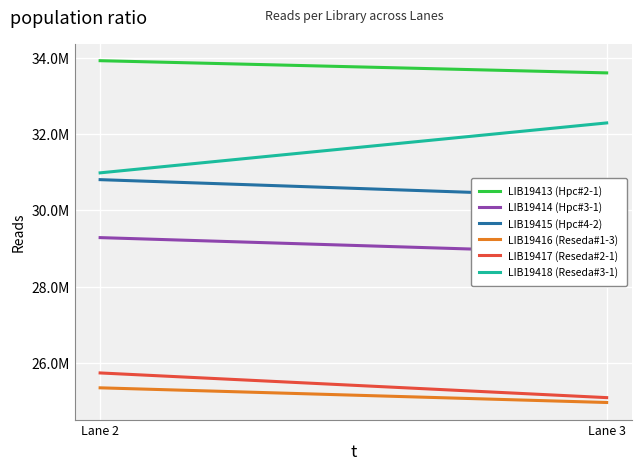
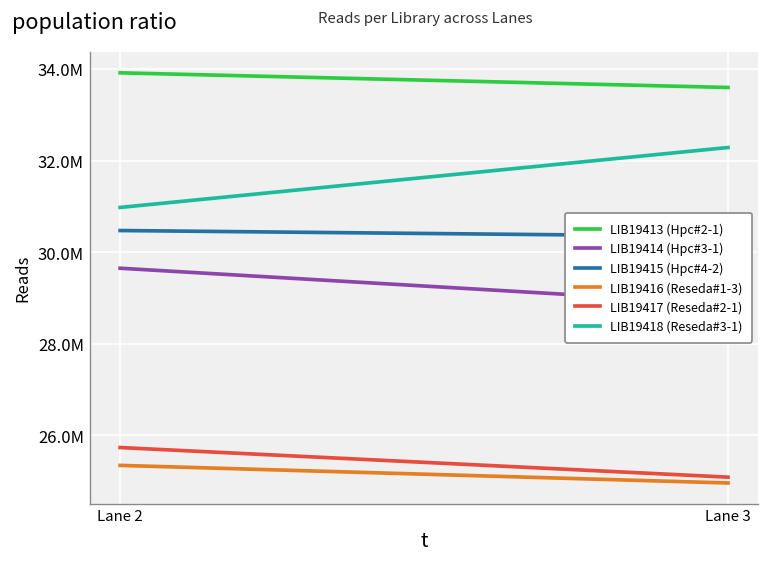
LIB19414 (Hpc#3-1), Lane 2: 29300000 -> 29700000
LIB19415 (Hpc#4-2), Lane 2: 30800000 -> 30500000
